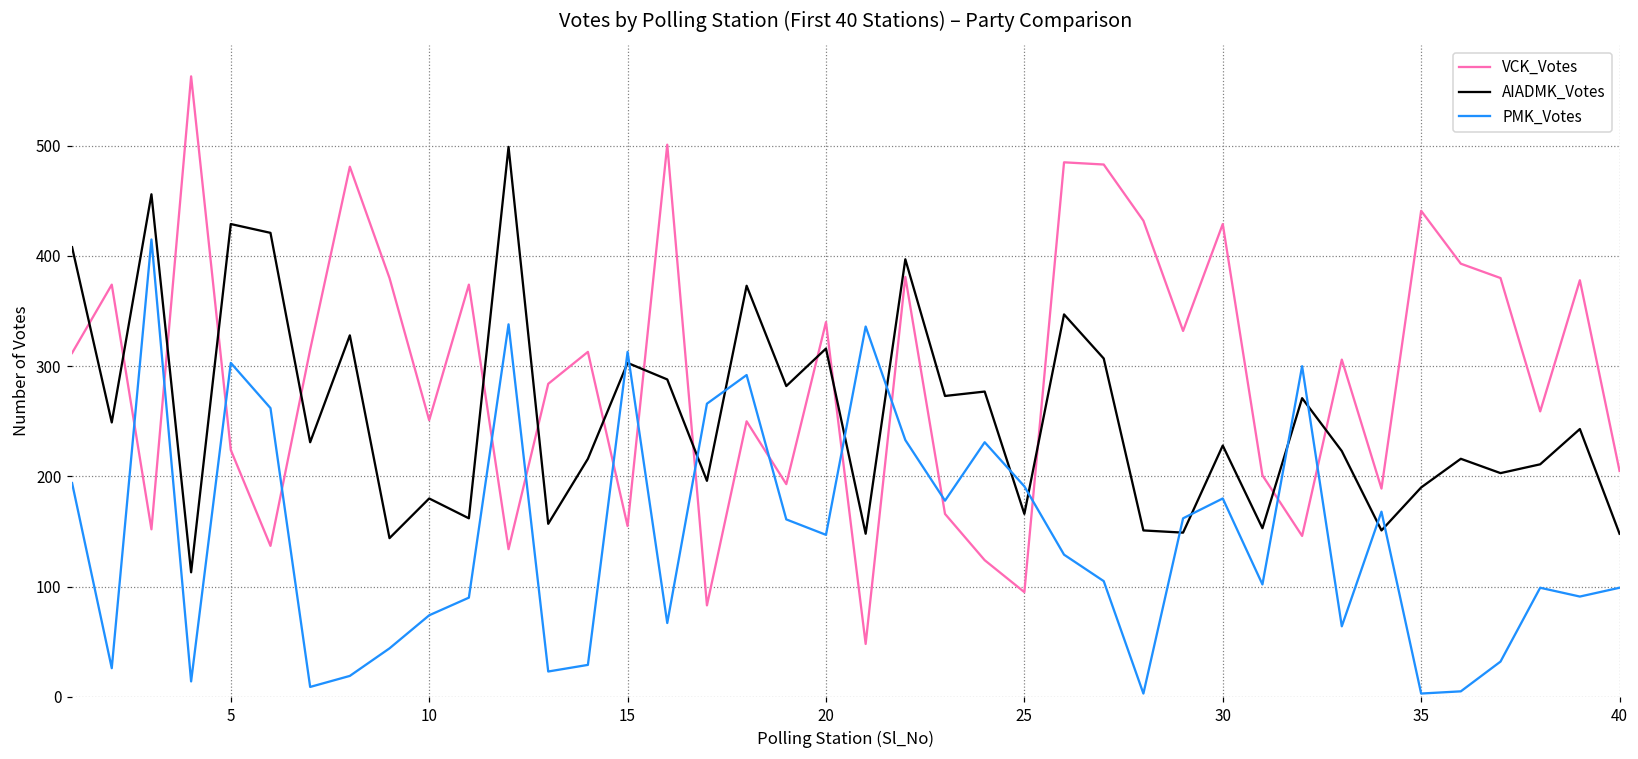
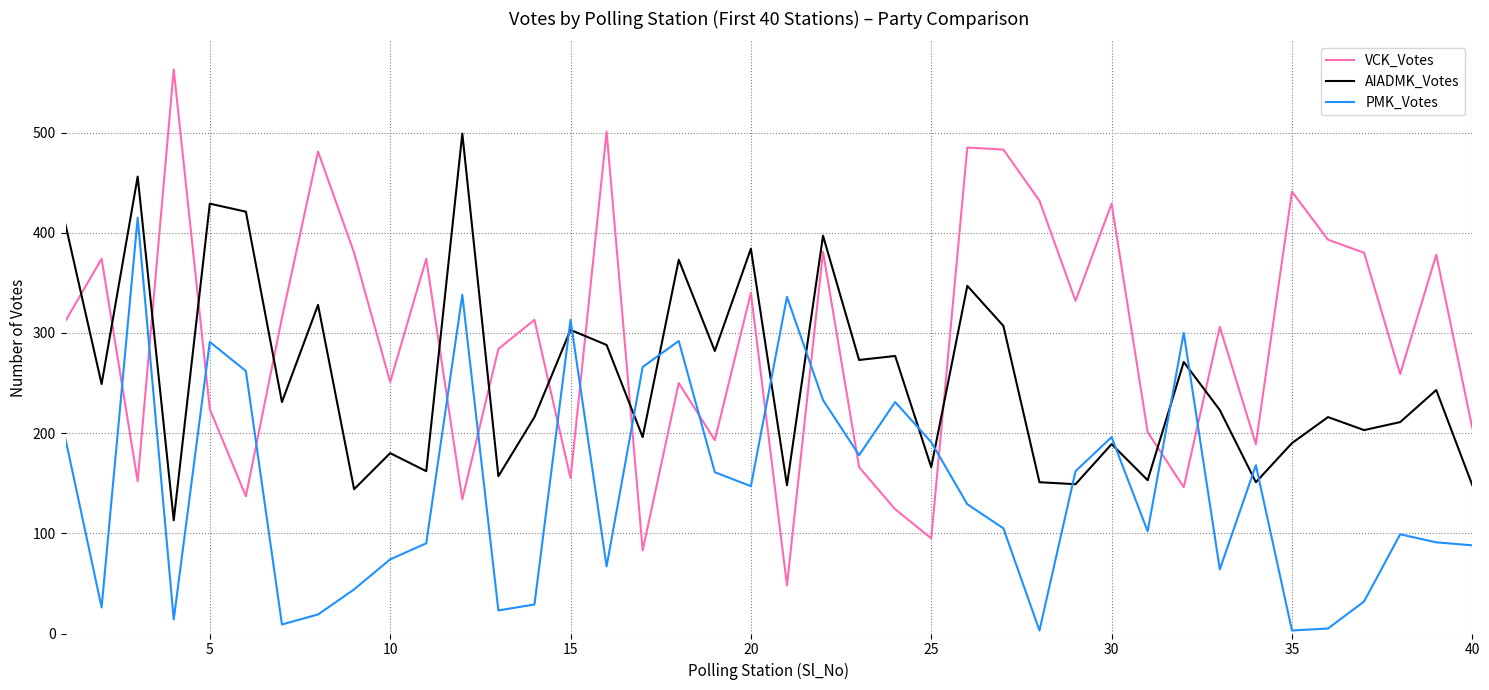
PMK_Votes, 5: 303 -> 291
AIADMK_Votes, 20: 316 -> 384
AIADMK_Votes, 30: 228 -> 189
PMK_Votes, 30: 180 -> 196
PMK_Votes, 40: 99 -> 88
